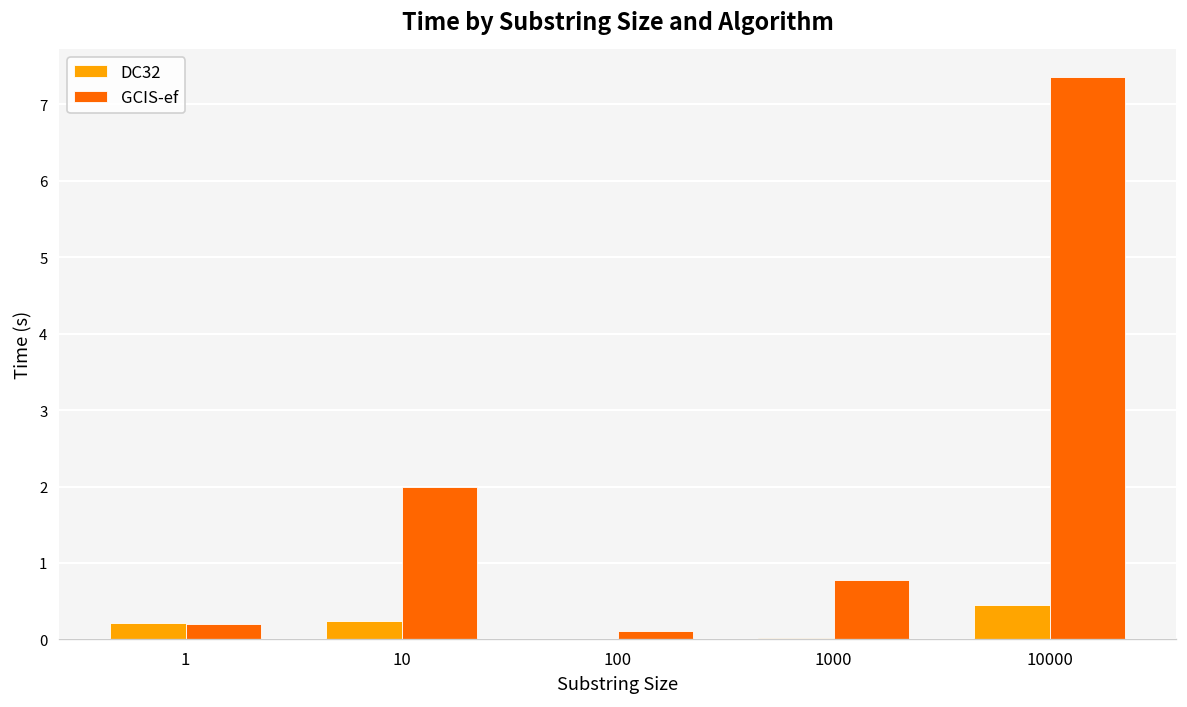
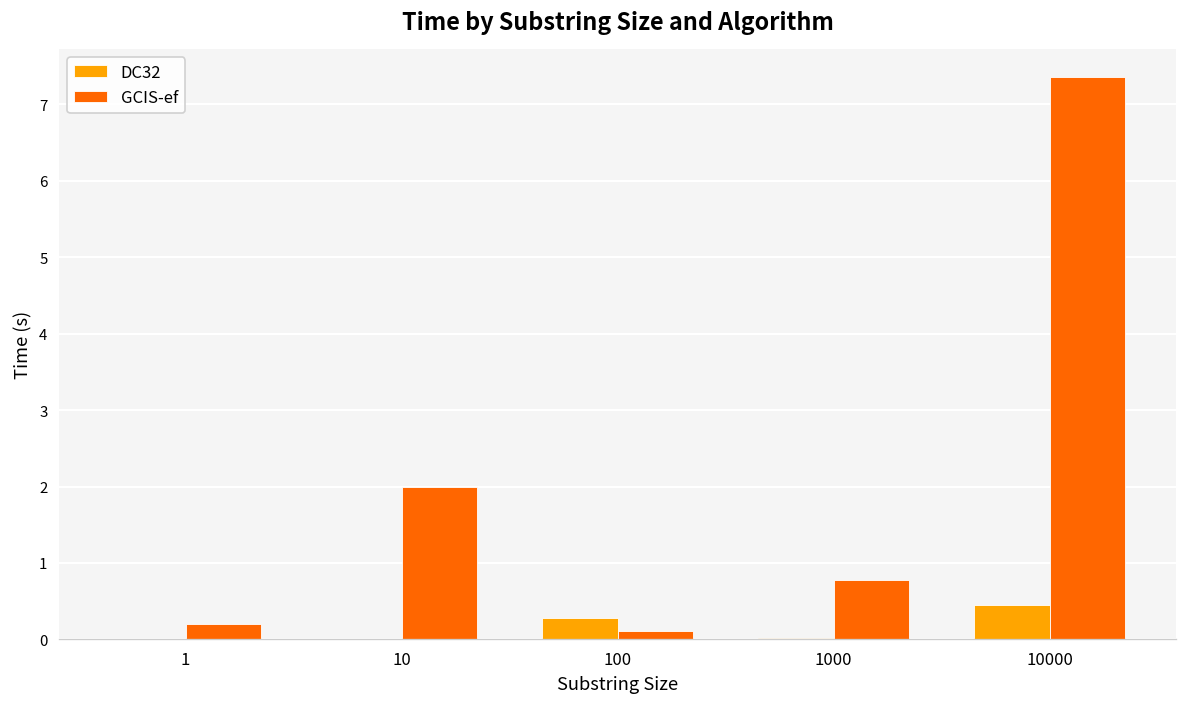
DC32, 1: 0.2 -> 0.0
DC32, 10: 0.2 -> 0.0
DC32, 100: 0.0 -> 0.3
